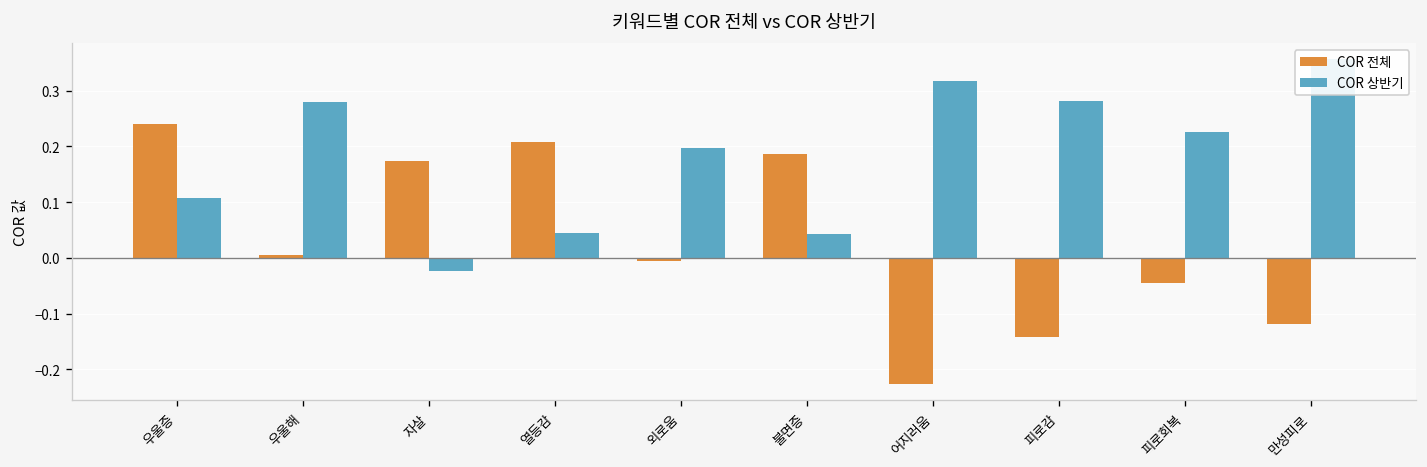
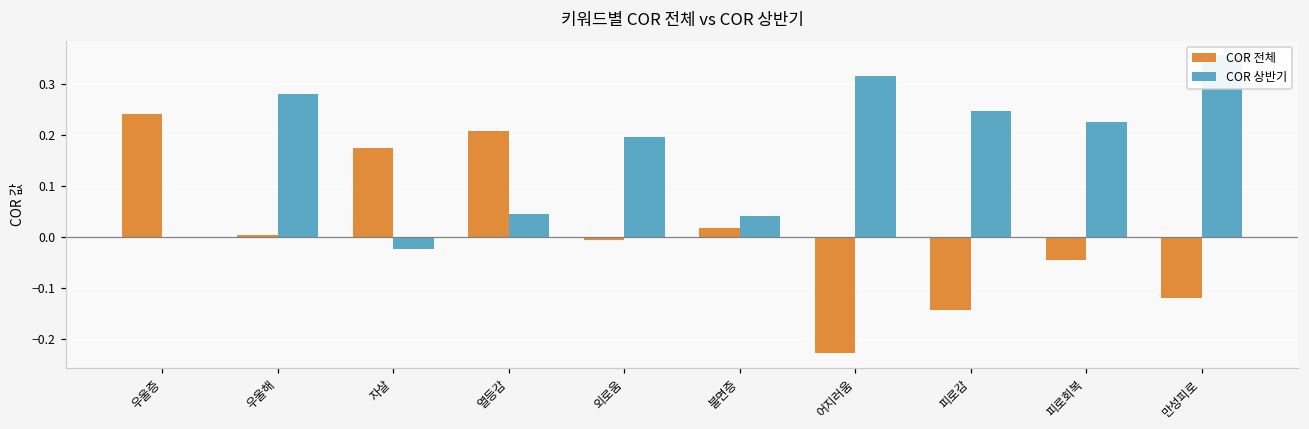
COR 상반기, 우울증: 0.11 -> 0.00
COR 전체, 불면증: 0.19 -> 0.02
COR 상반기, 피로감: 0.28 -> 0.25
